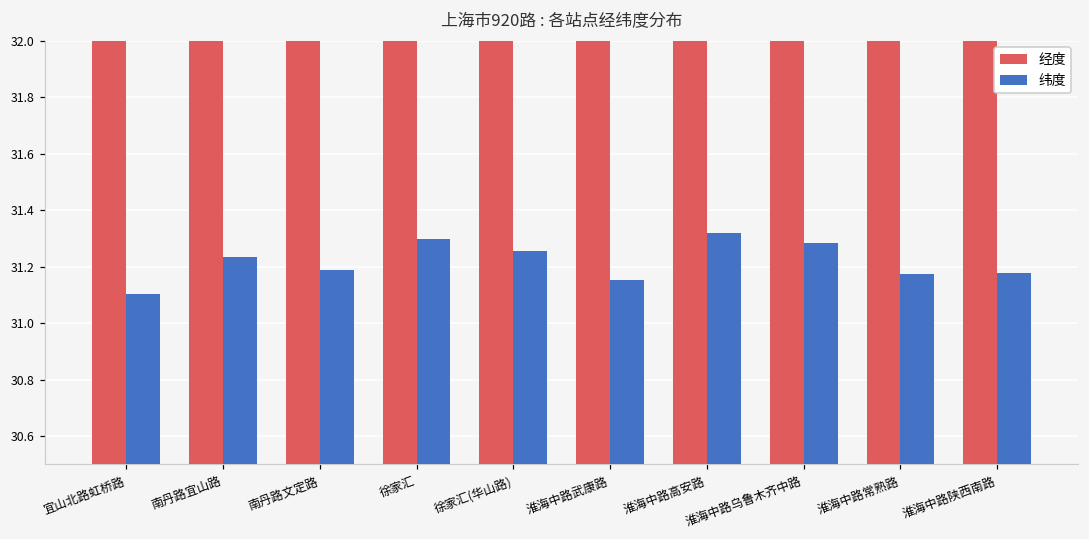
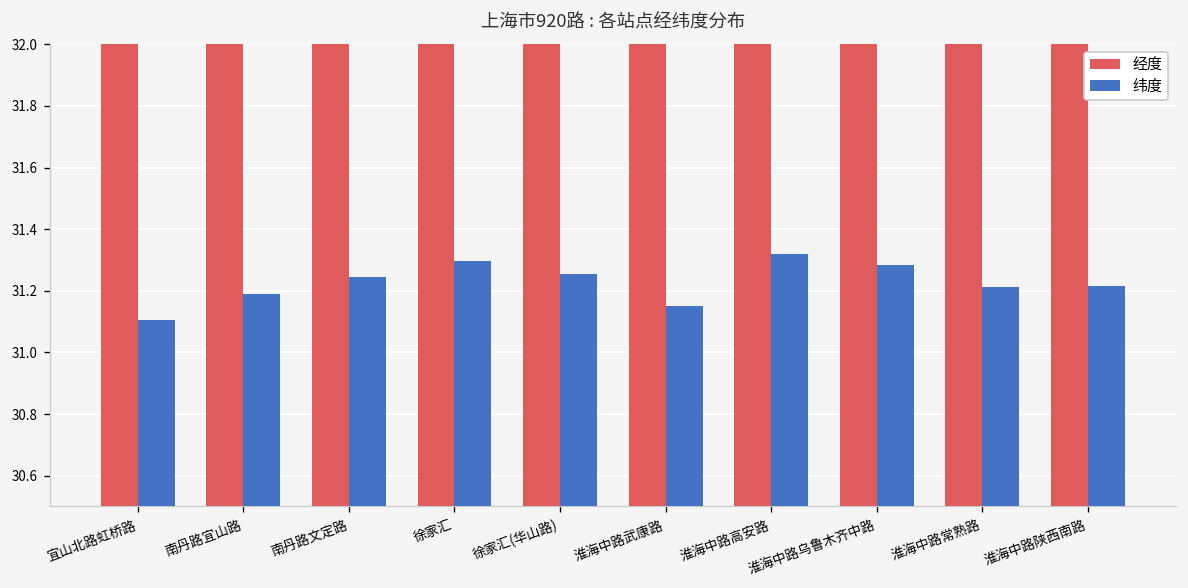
纬度, 南丹路宜山路: 31.23 -> 31.19
纬度, 南丹路文定路: 31.19 -> 31.25
纬度, 淮海中路常熟路: 31.17 -> 31.21
纬度, 淮海中路陕西南路: 31.18 -> 31.22
